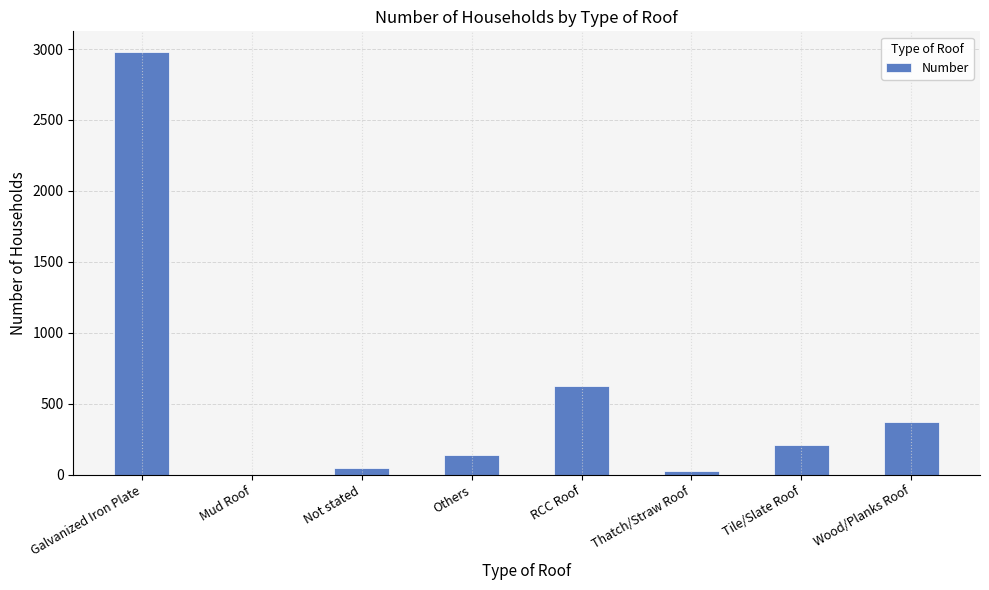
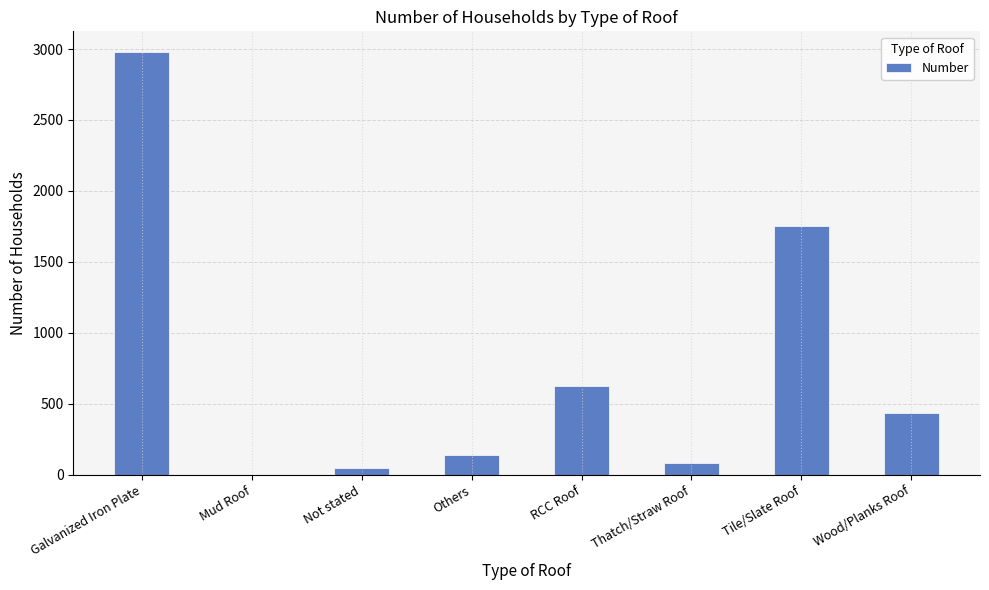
Thatch/Straw Roof: 30 -> 90
Tile/Slate Roof: 210 -> 1750
Wood/Planks Roof: 370 -> 430
